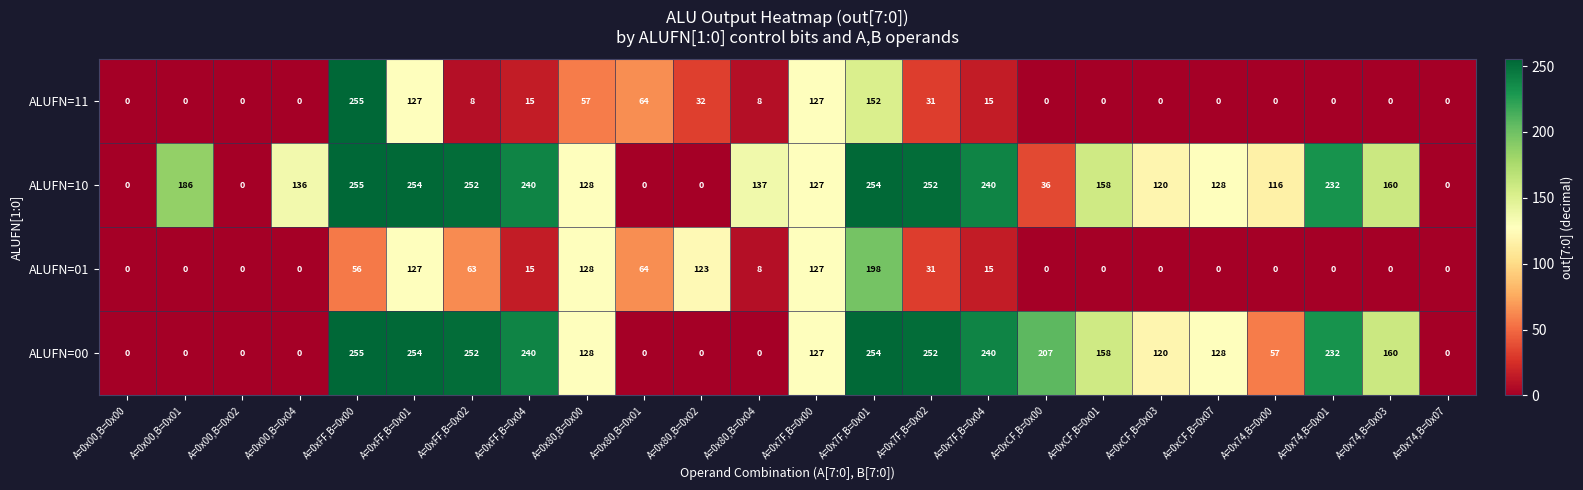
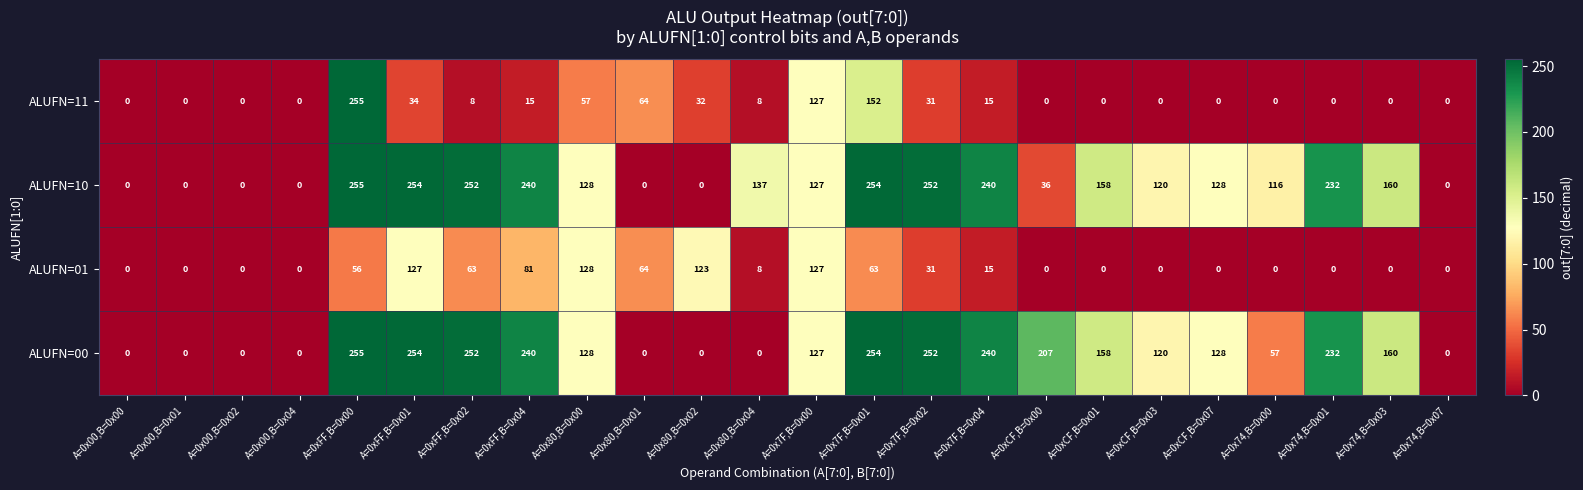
ALUFN=11, A=0xFF,B=0x01: 127 -> 34
ALUFN=10, A=0x00,B=0x01: 186 -> 0
ALUFN=10, A=0x00,B=0x04: 136 -> 0
ALUFN=01, A=0xFF,B=0x04: 15 -> 81
ALUFN=01, A=0x7F,B=0x01: 198 -> 63
